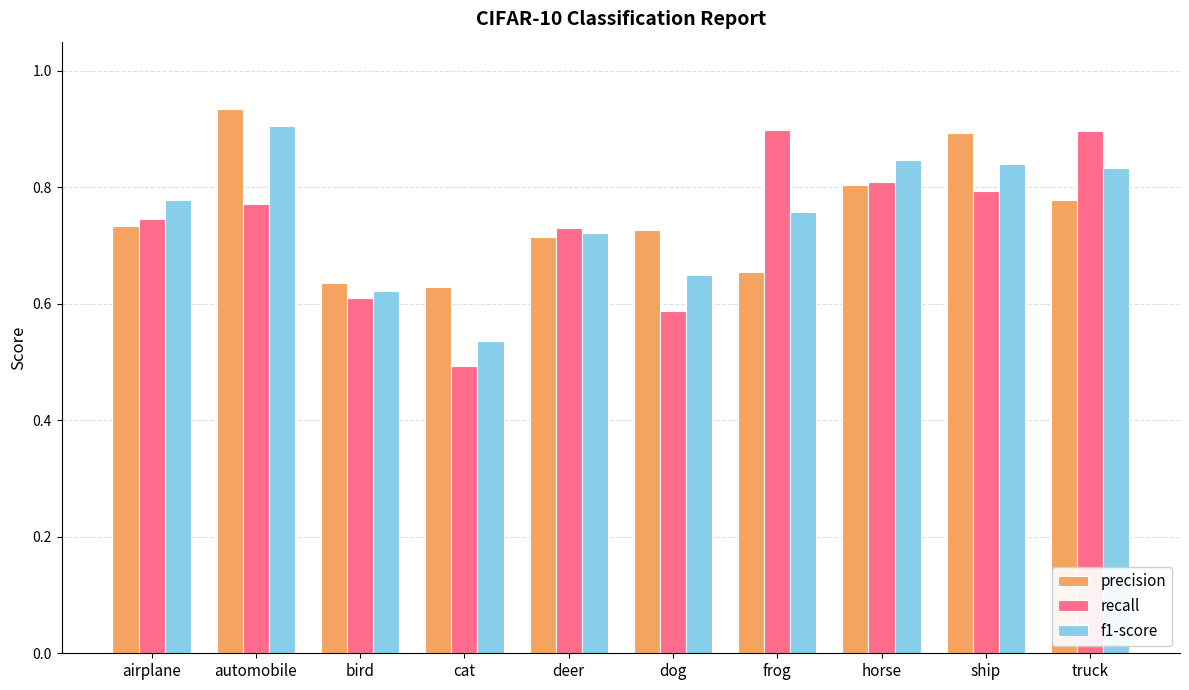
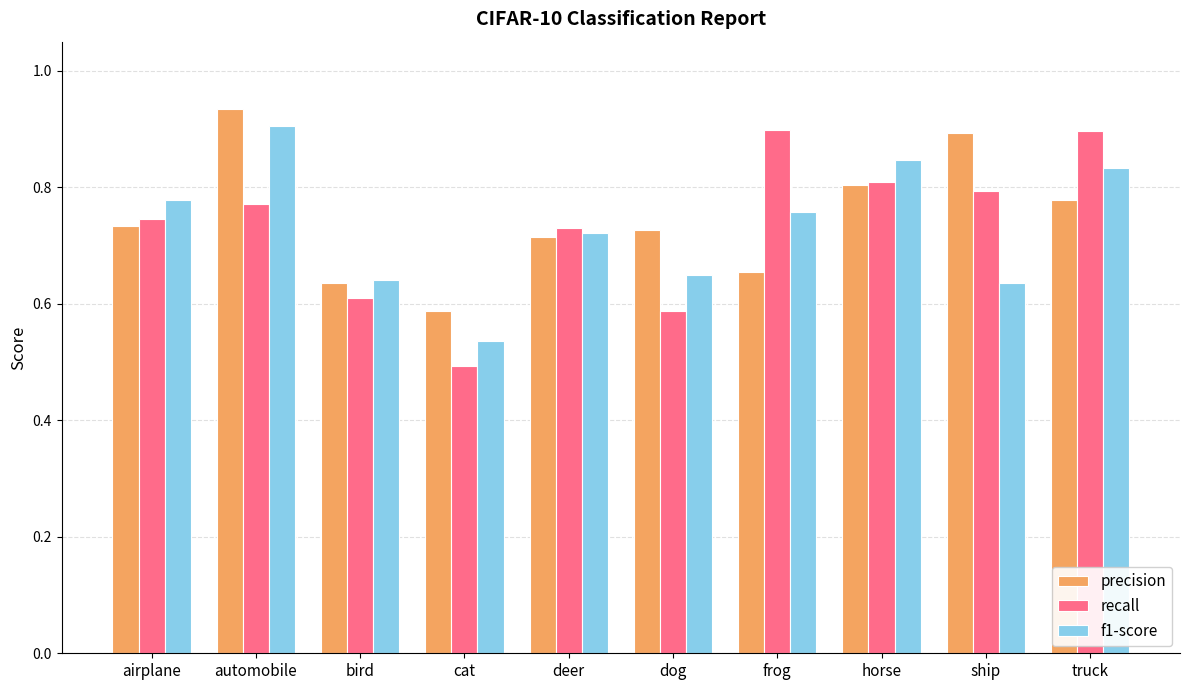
f1-score, bird: 0.62 -> 0.64
precision, cat: 0.63 -> 0.59
f1-score, ship: 0.84 -> 0.64
